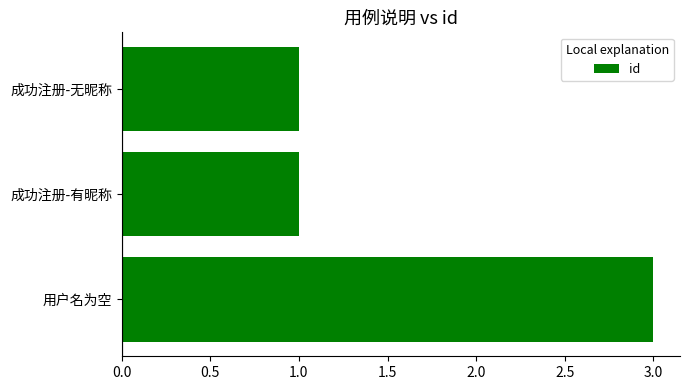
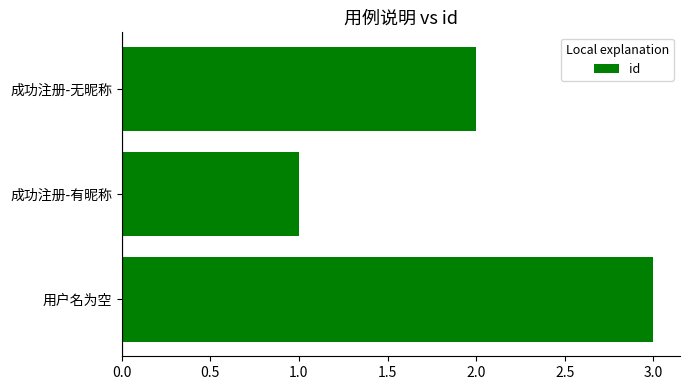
成功注册-无昵称: 1 -> 2
